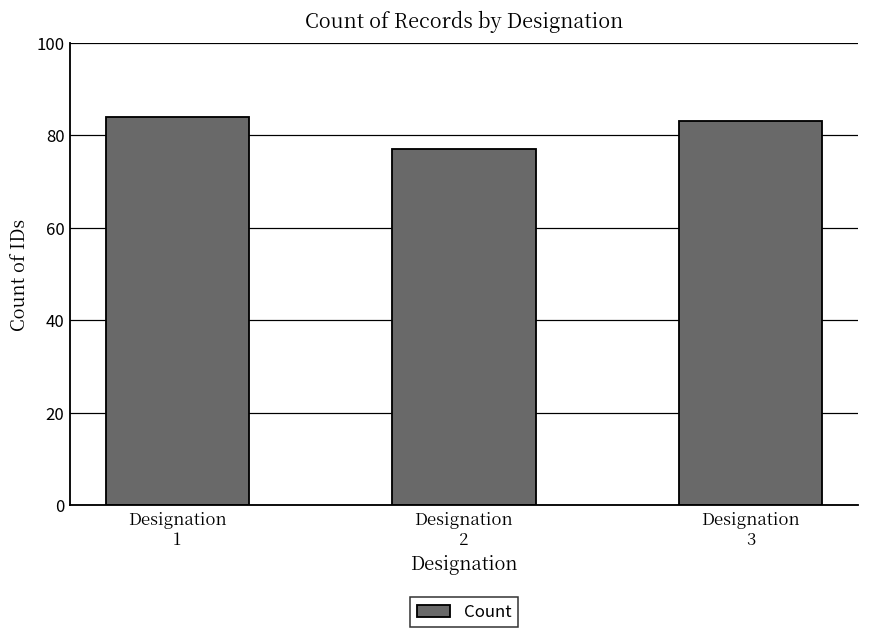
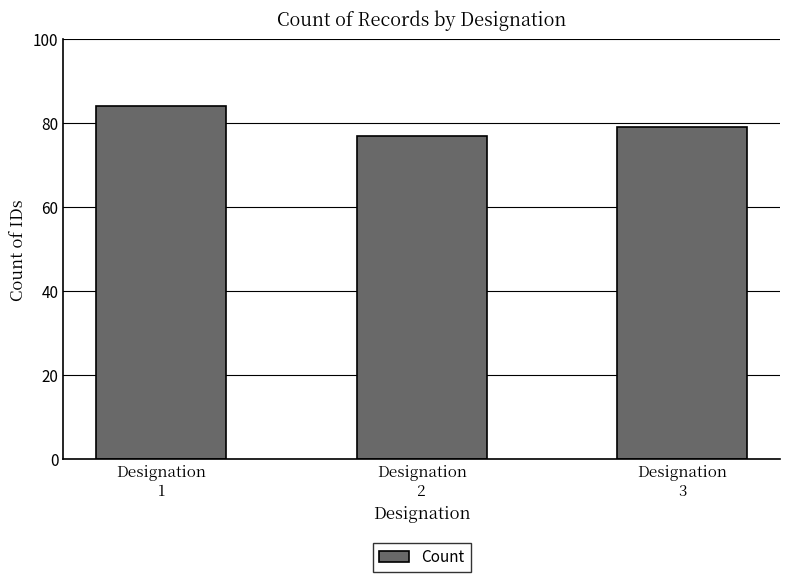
Designation 3: 83 -> 79
